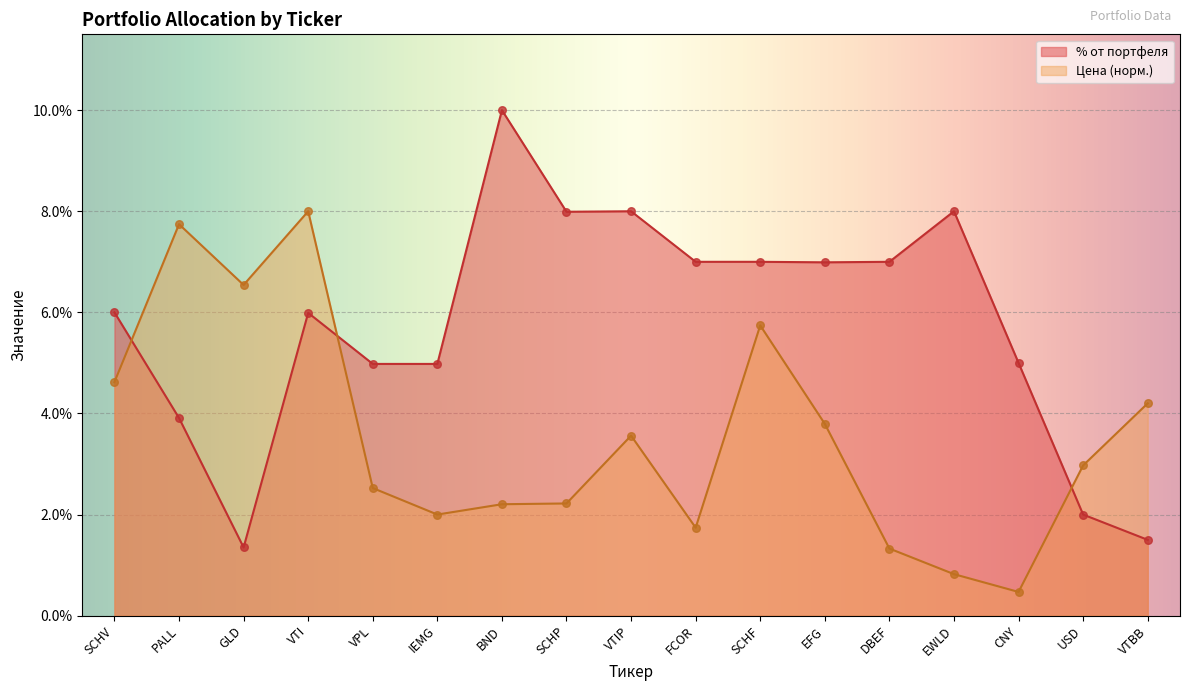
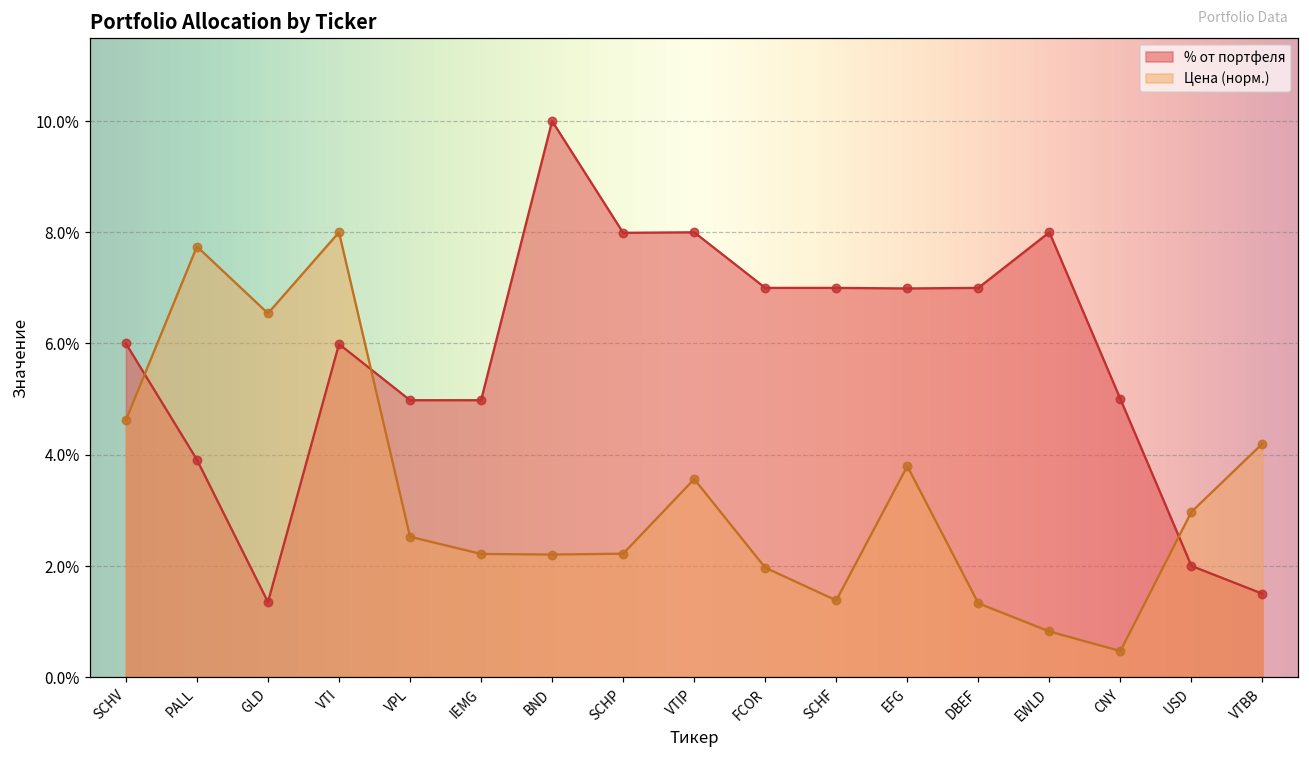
Цена (норм.), IEMG: 2.0% -> 2.2%
Цена (норм.), FCOR: 1.7% -> 2.0%
Цена (норм.), SCHF: 5.7% -> 1.4%
